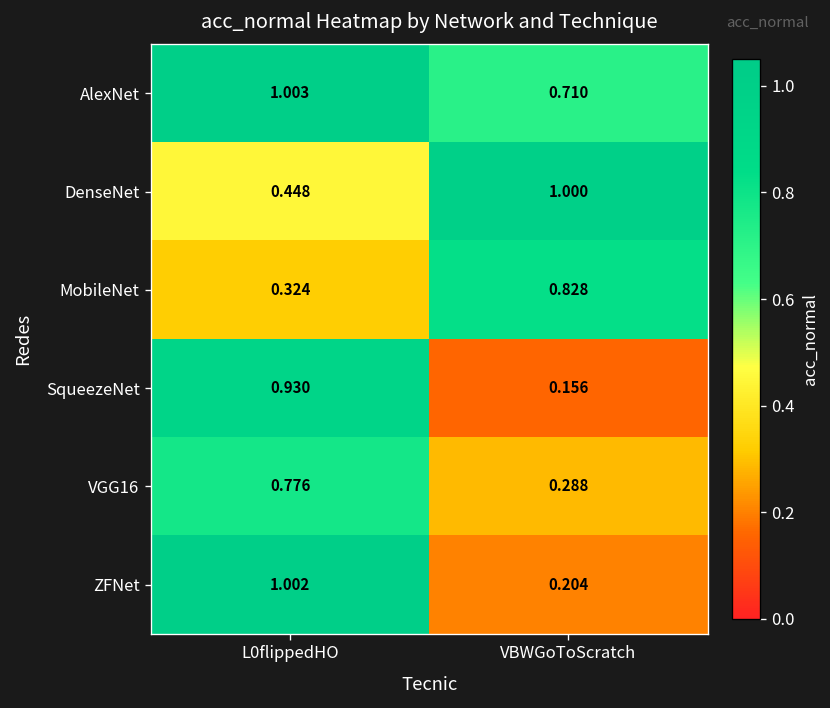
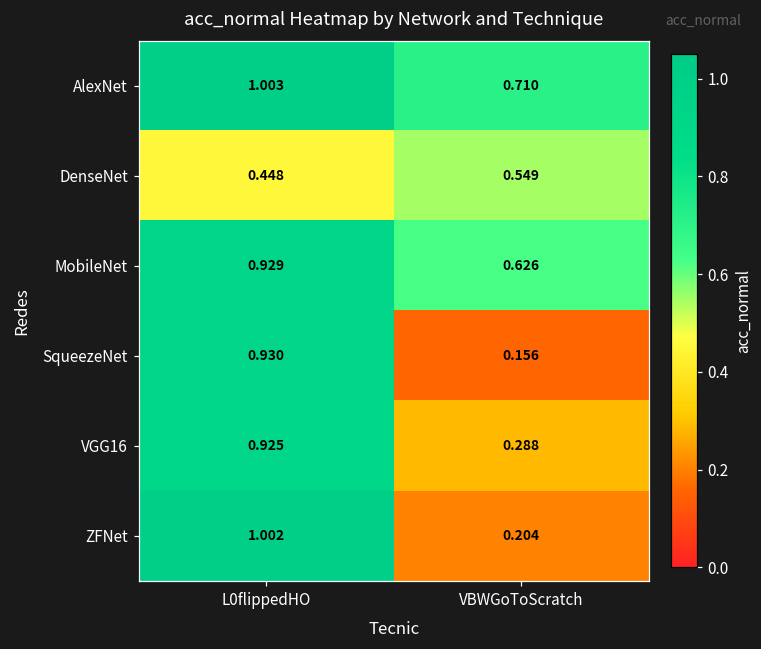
DenseNet, VBWGoToScratch: 1.000 -> 0.549
MobileNet, L0flippedHO: 0.324 -> 0.929
MobileNet, VBWGoToScratch: 0.828 -> 0.626
VGG16, L0flippedHO: 0.776 -> 0.925
